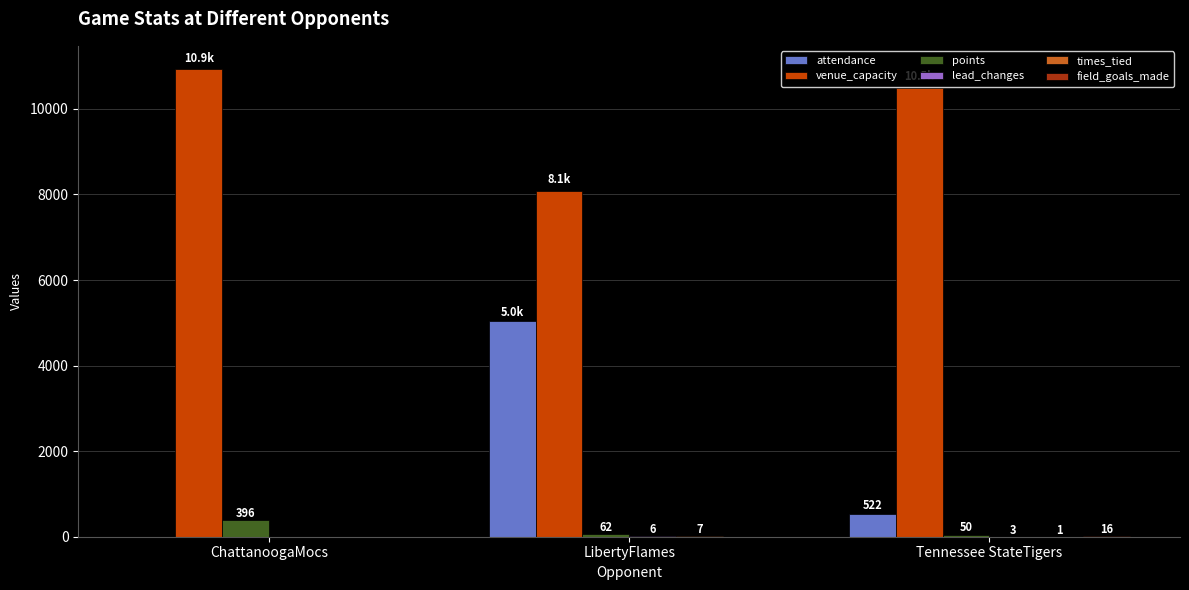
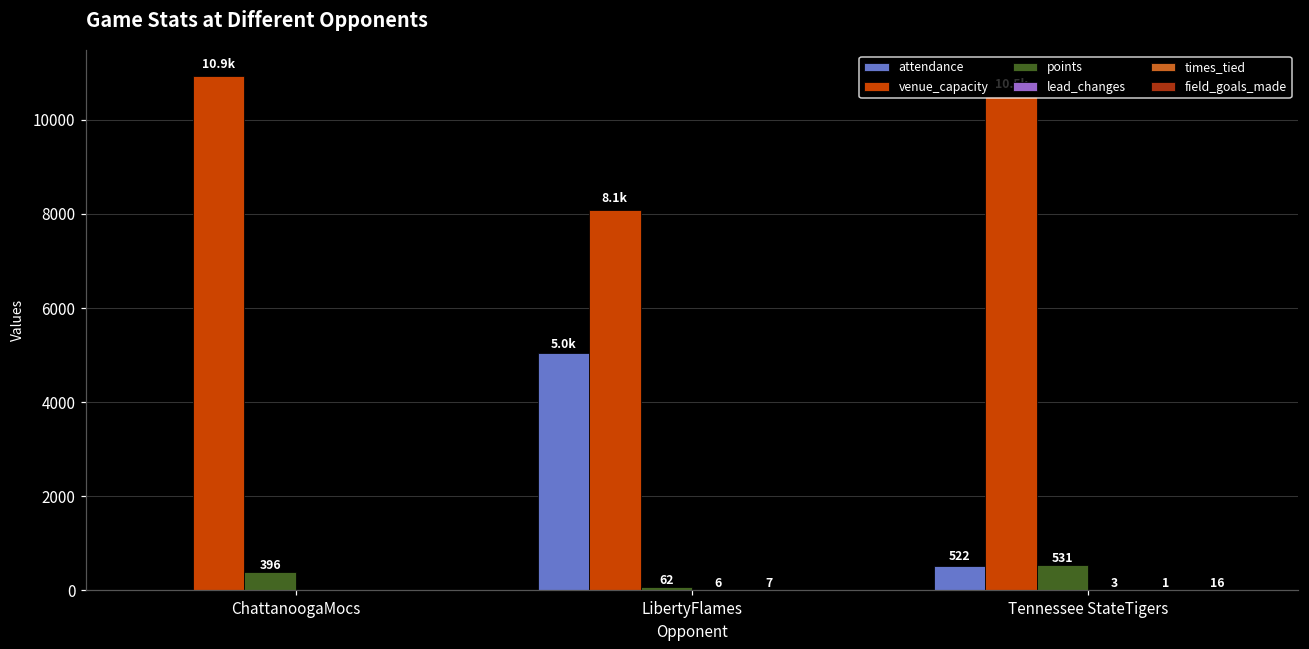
points, Tennessee StateTigers: 50 -> 531
